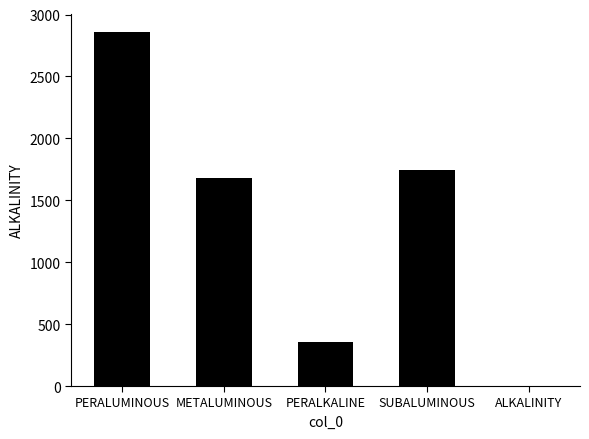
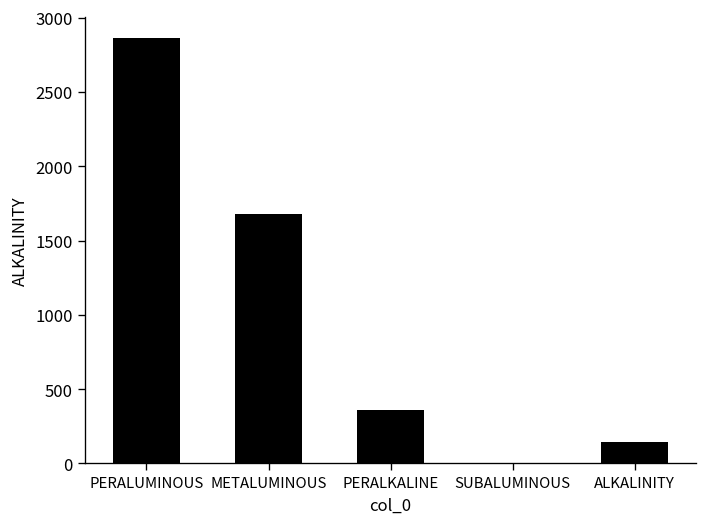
SUBALUMINOUS: 1740 -> 0
ALKALINITY: 0 -> 150
